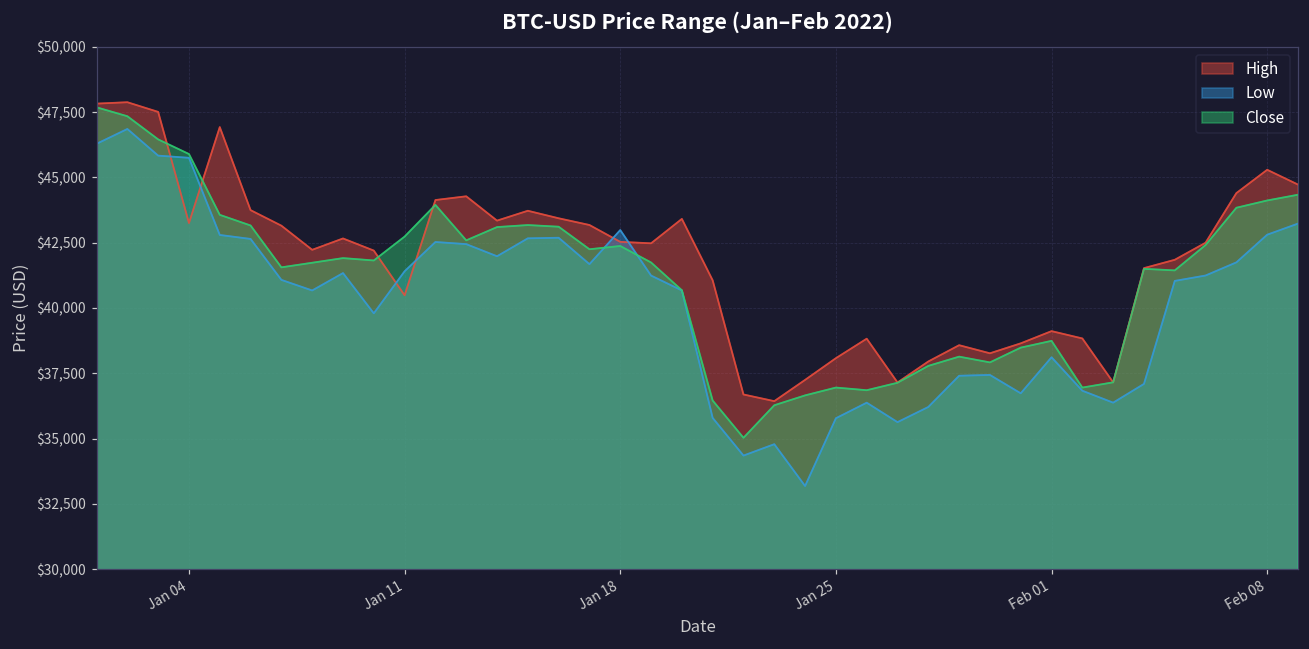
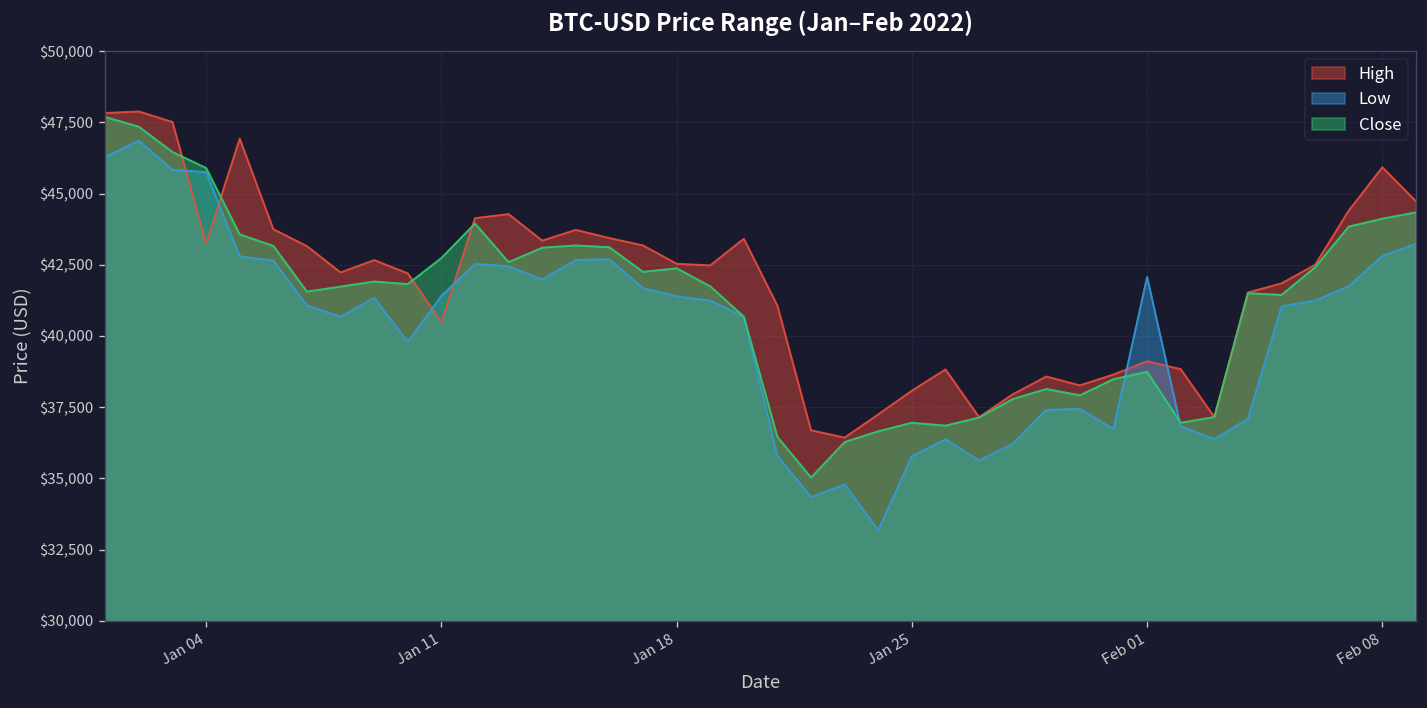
Low, Jan 18: $43,000 -> $41,400
Low, Feb 01: $38,100 -> $42,100
High, Feb 08: $45,300 -> $45,900
